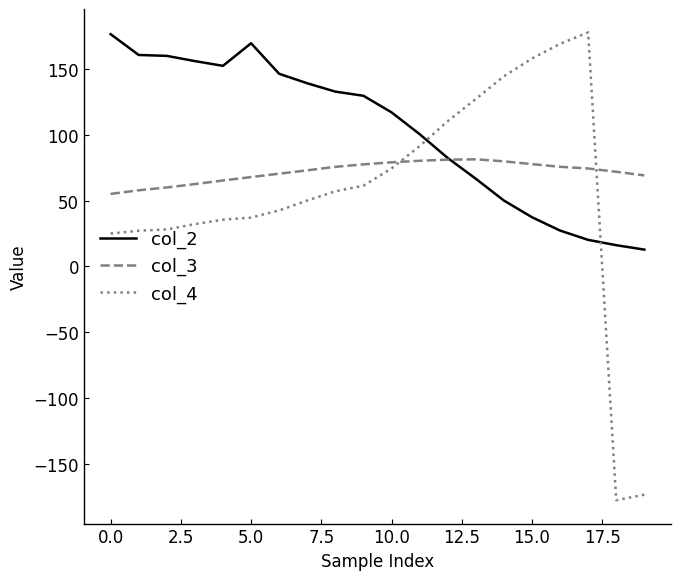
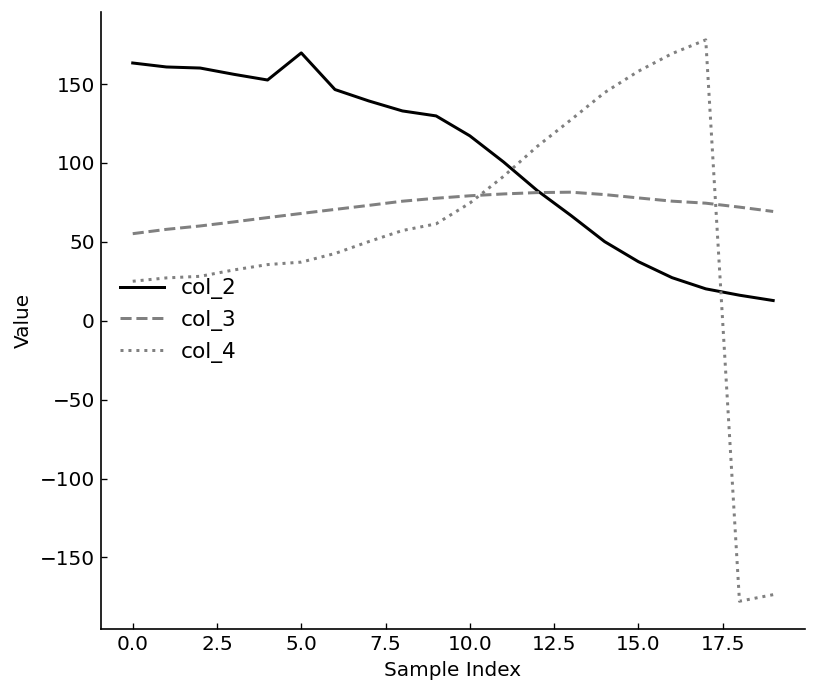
col_2, 0.0: 177 -> 163
